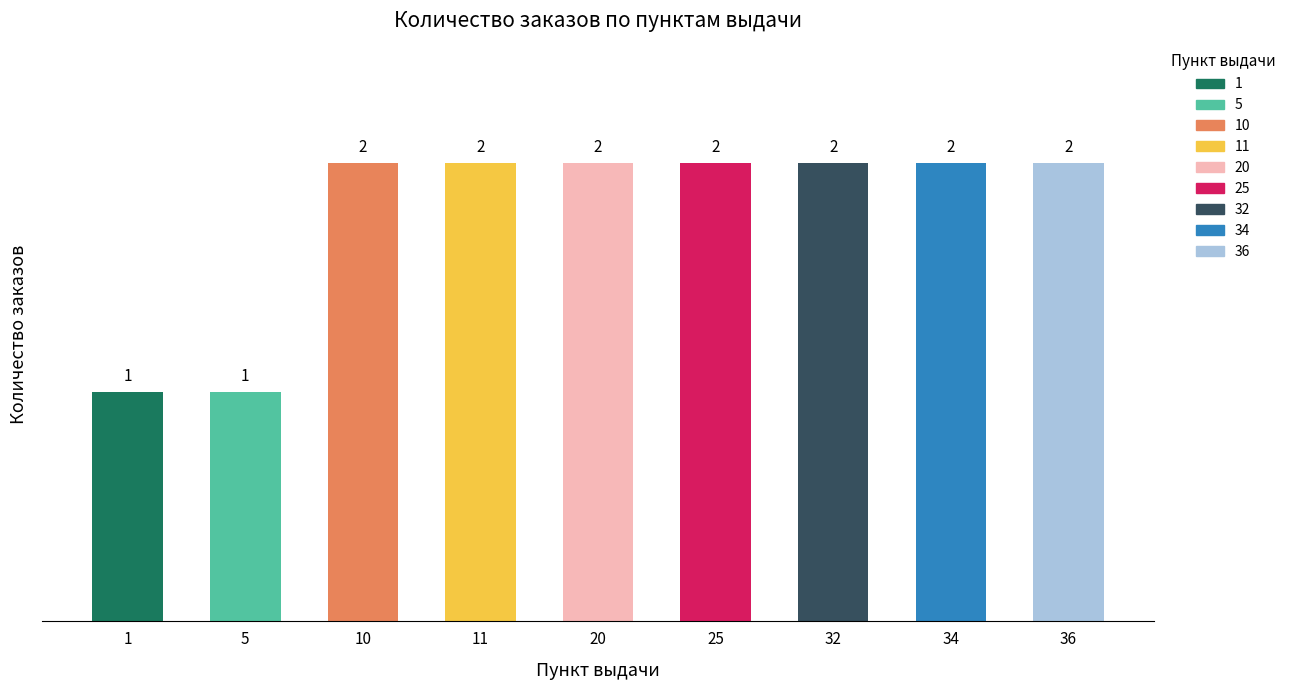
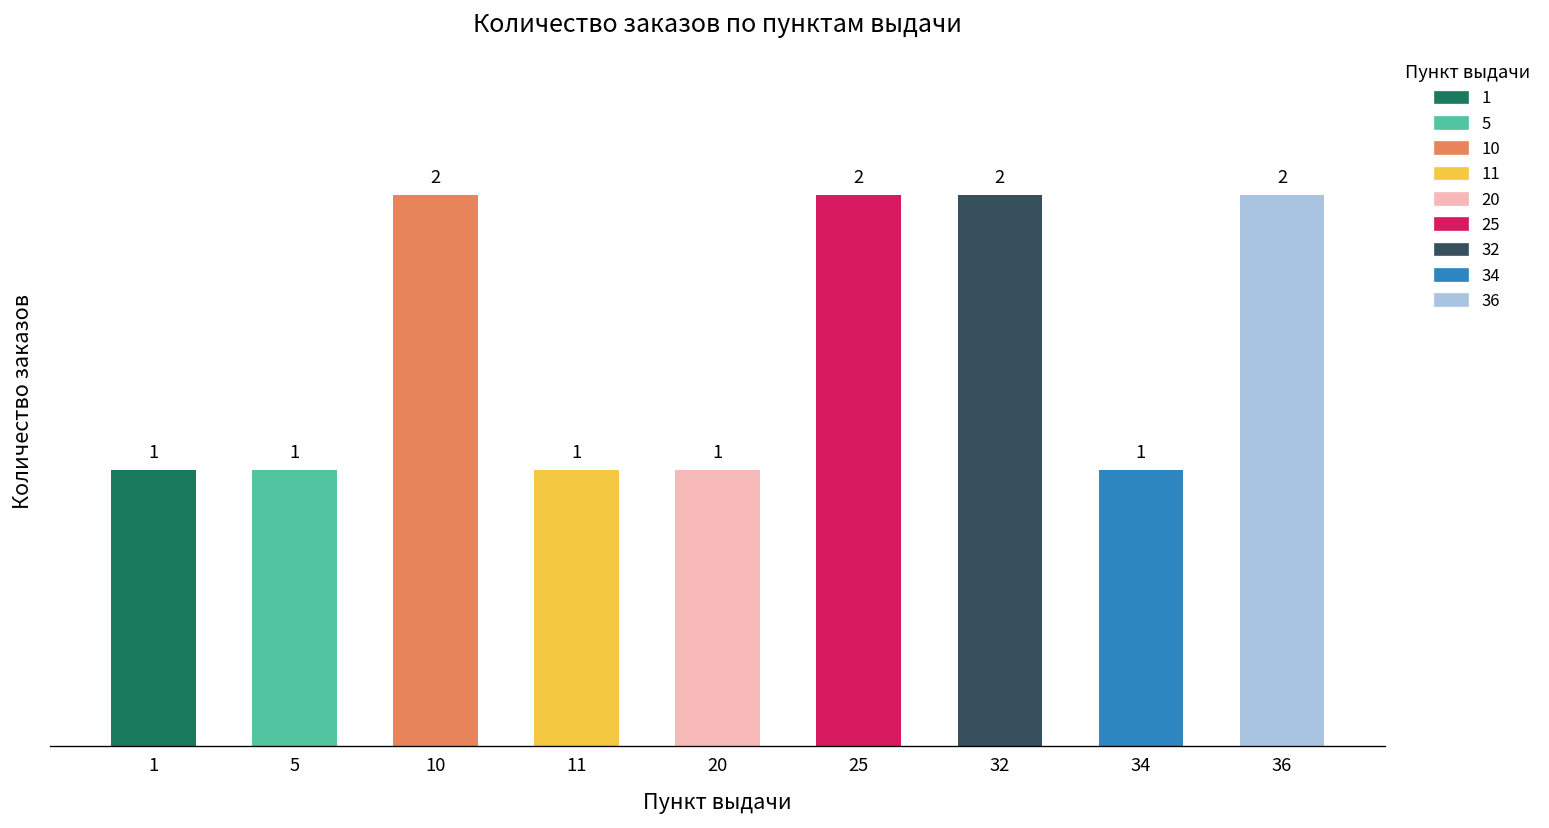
11: 2 -> 1
20: 2 -> 1
34: 2 -> 1
